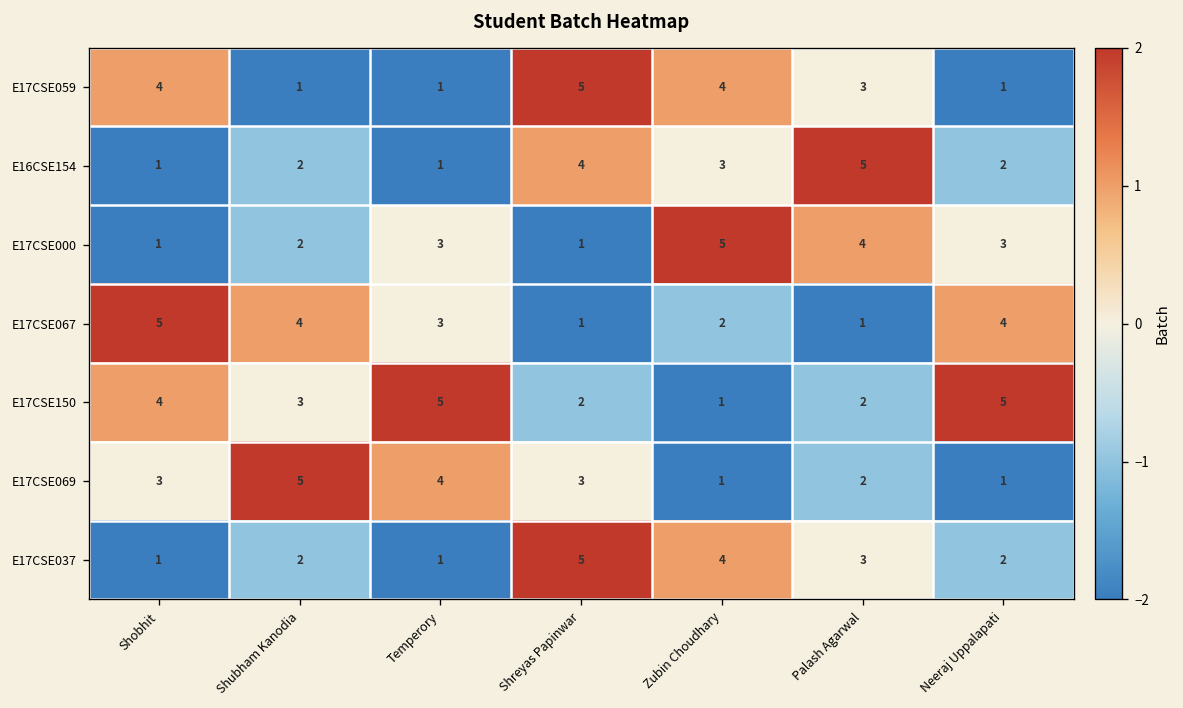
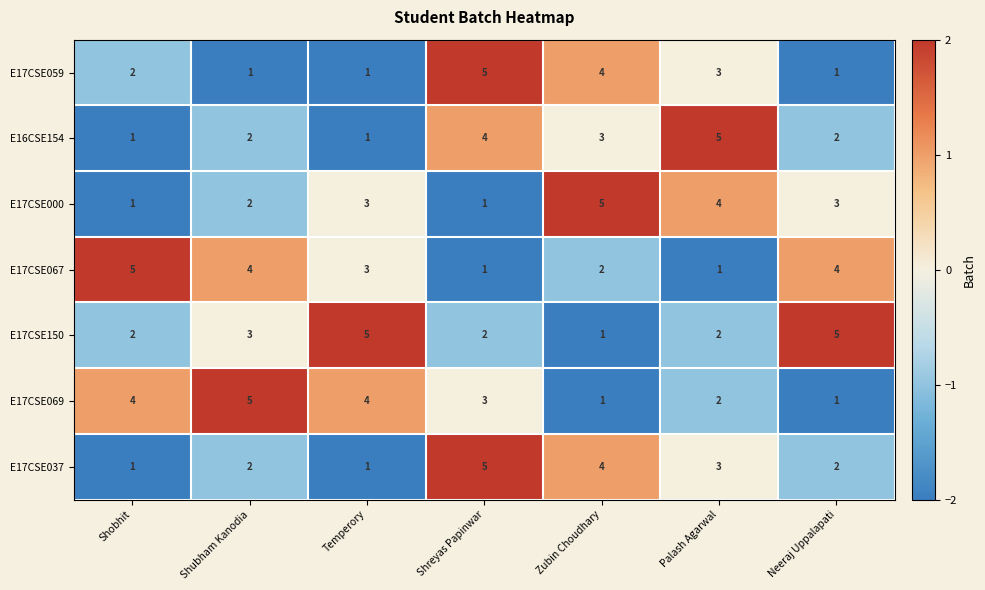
E17CSE059, Shobhit: 4 -> 2
E17CSE150, Shobhit: 4 -> 2
E17CSE069, Shobhit: 3 -> 4
